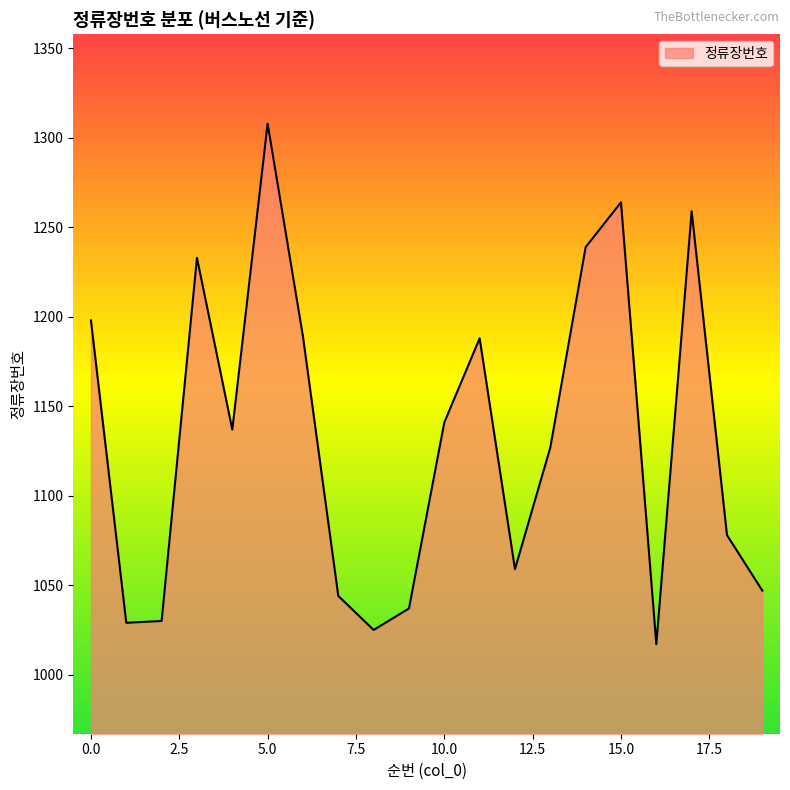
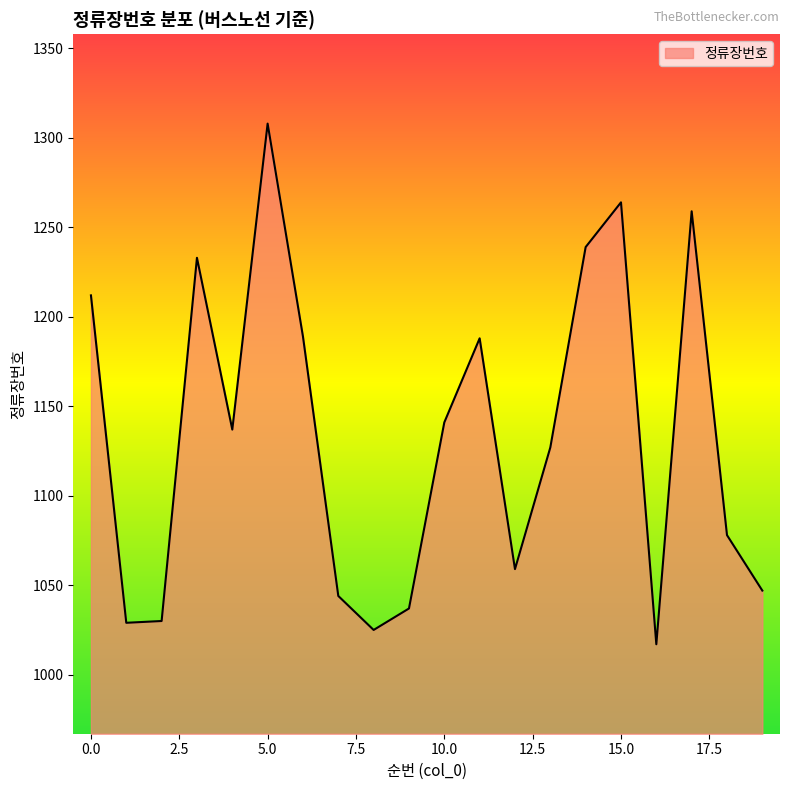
0.0: 1198 -> 1212
